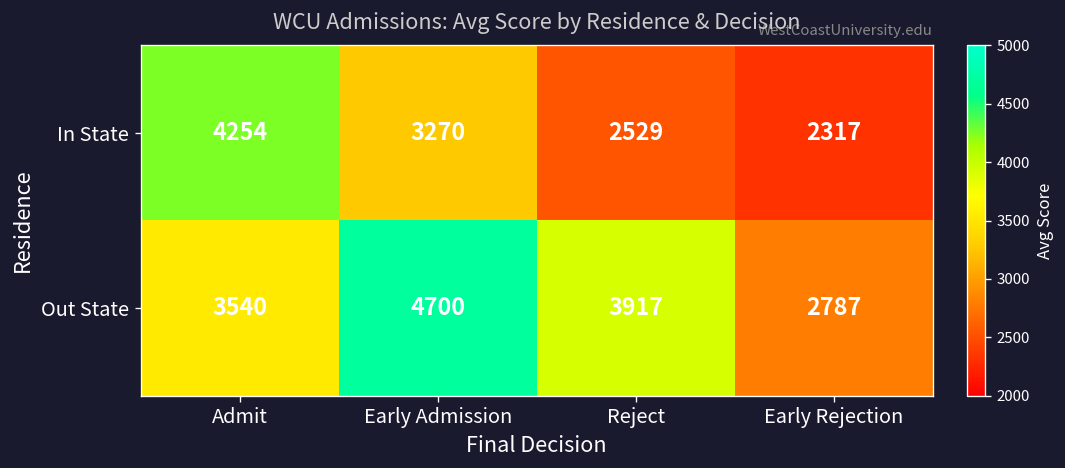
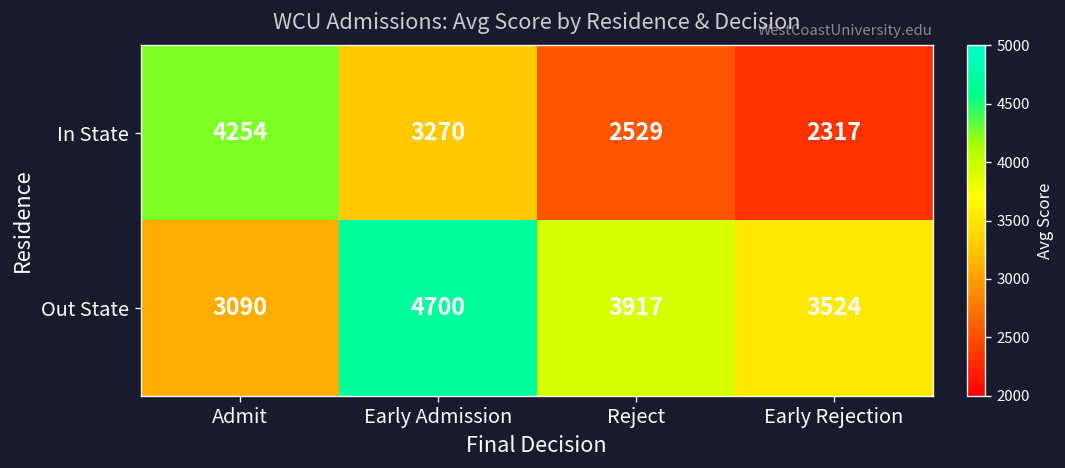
Out State, Admit: 3540 -> 3090
Out State, Early Rejection: 2787 -> 3524
